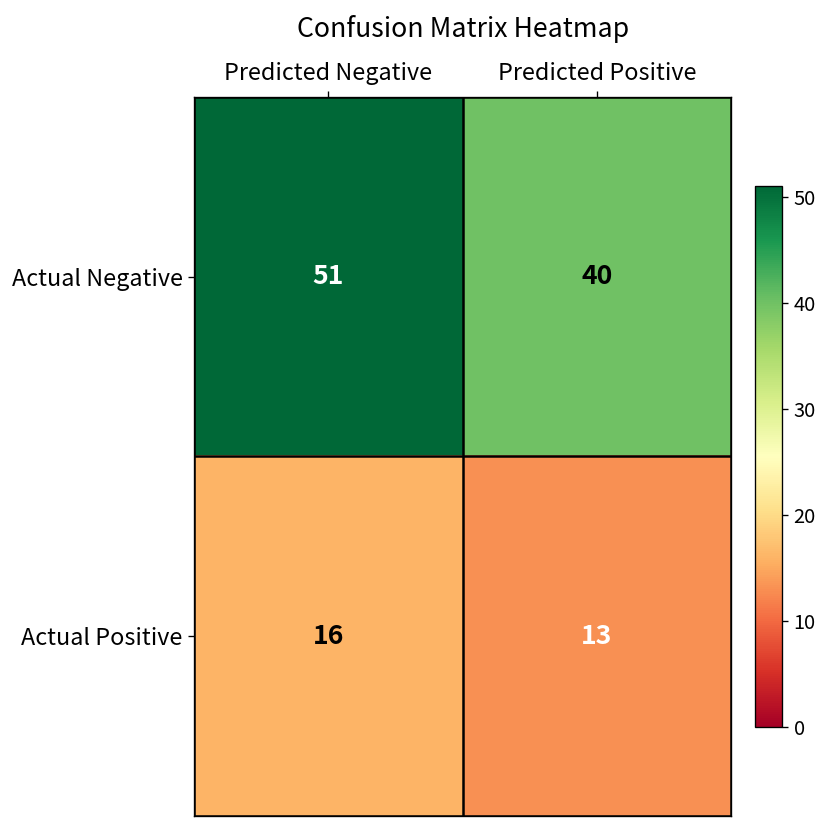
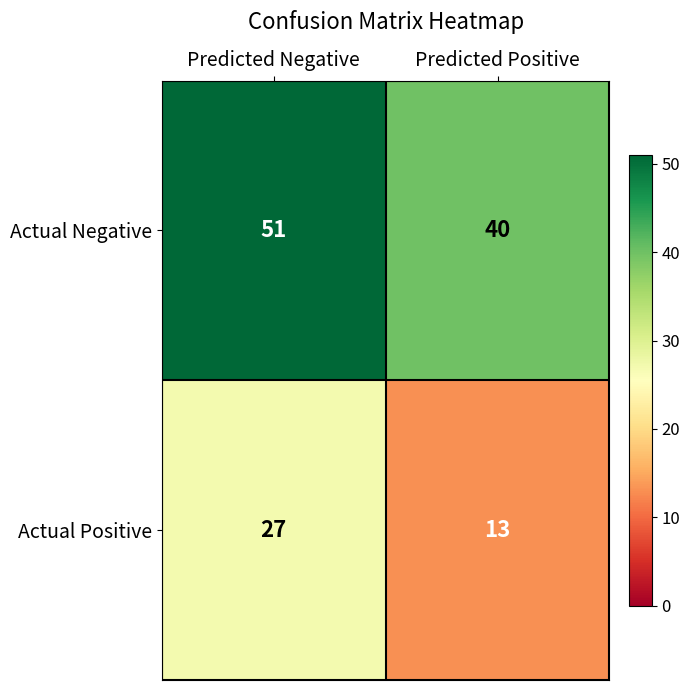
Actual Positive, Predicted Negative: 16 -> 27
